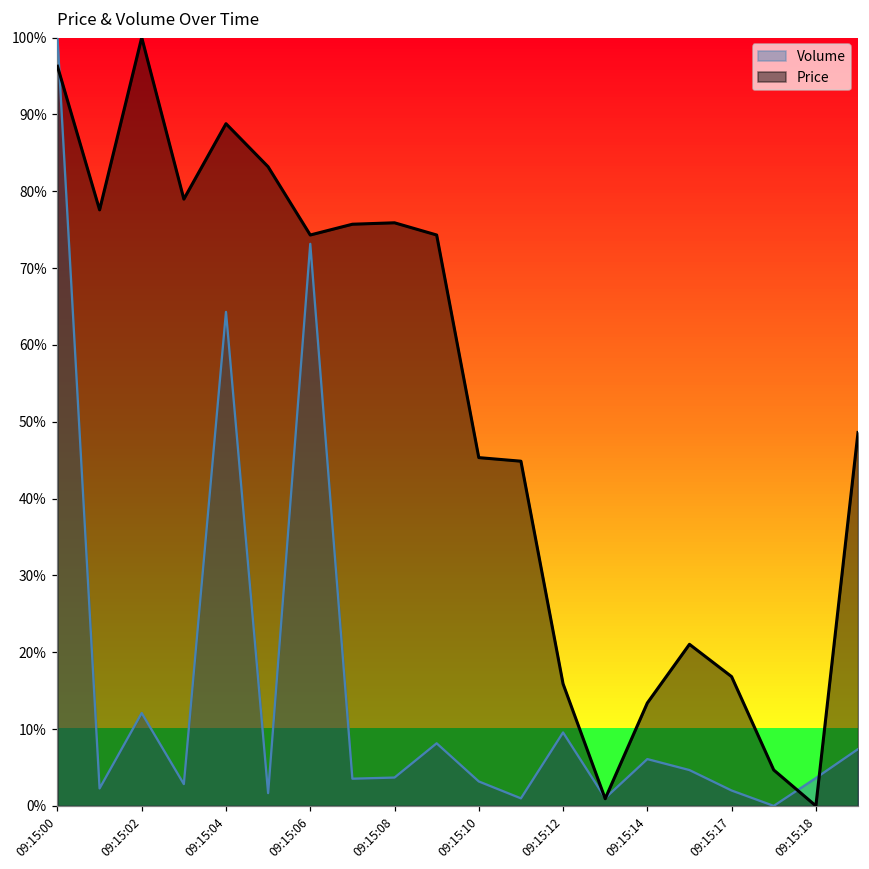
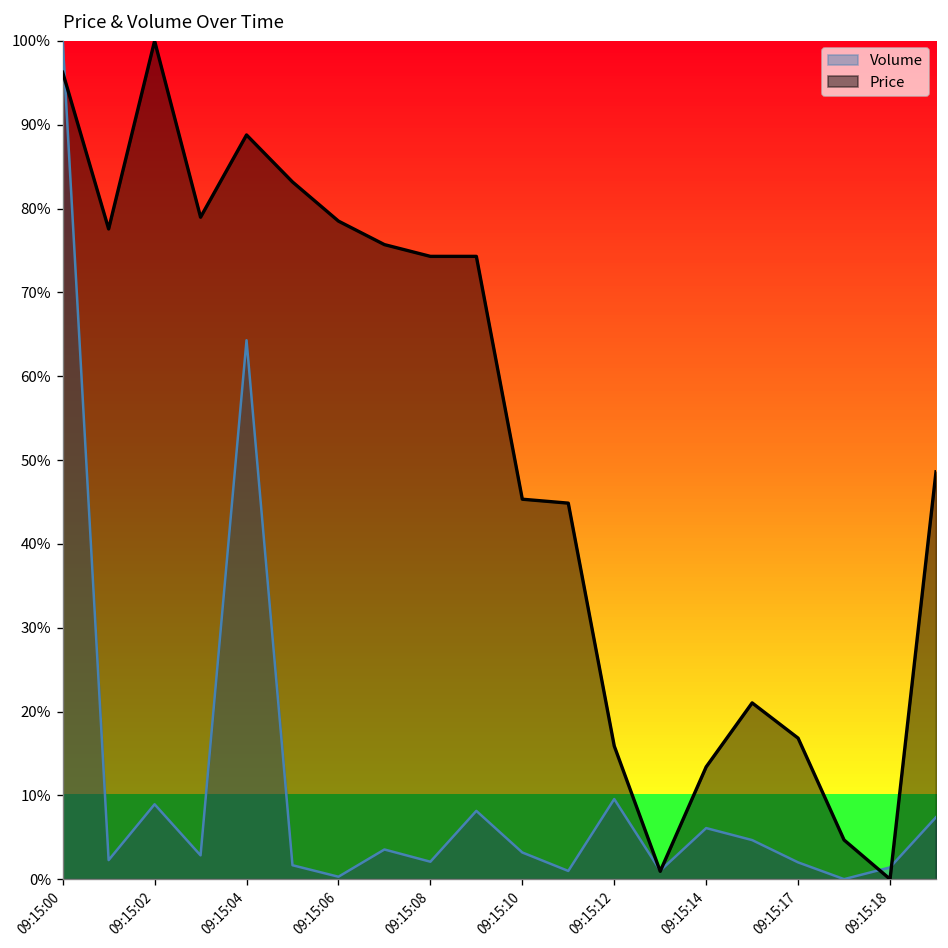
Volume, 09:15:02: 12% -> 9%
Volume, 09:15:06: 73% -> 0%
Price, 09:15:06: 74% -> 79%
Volume, 09:15:08: 4% -> 2%
Price, 09:15:08: 76% -> 74%
Volume, 09:15:18: 4% -> 1%
